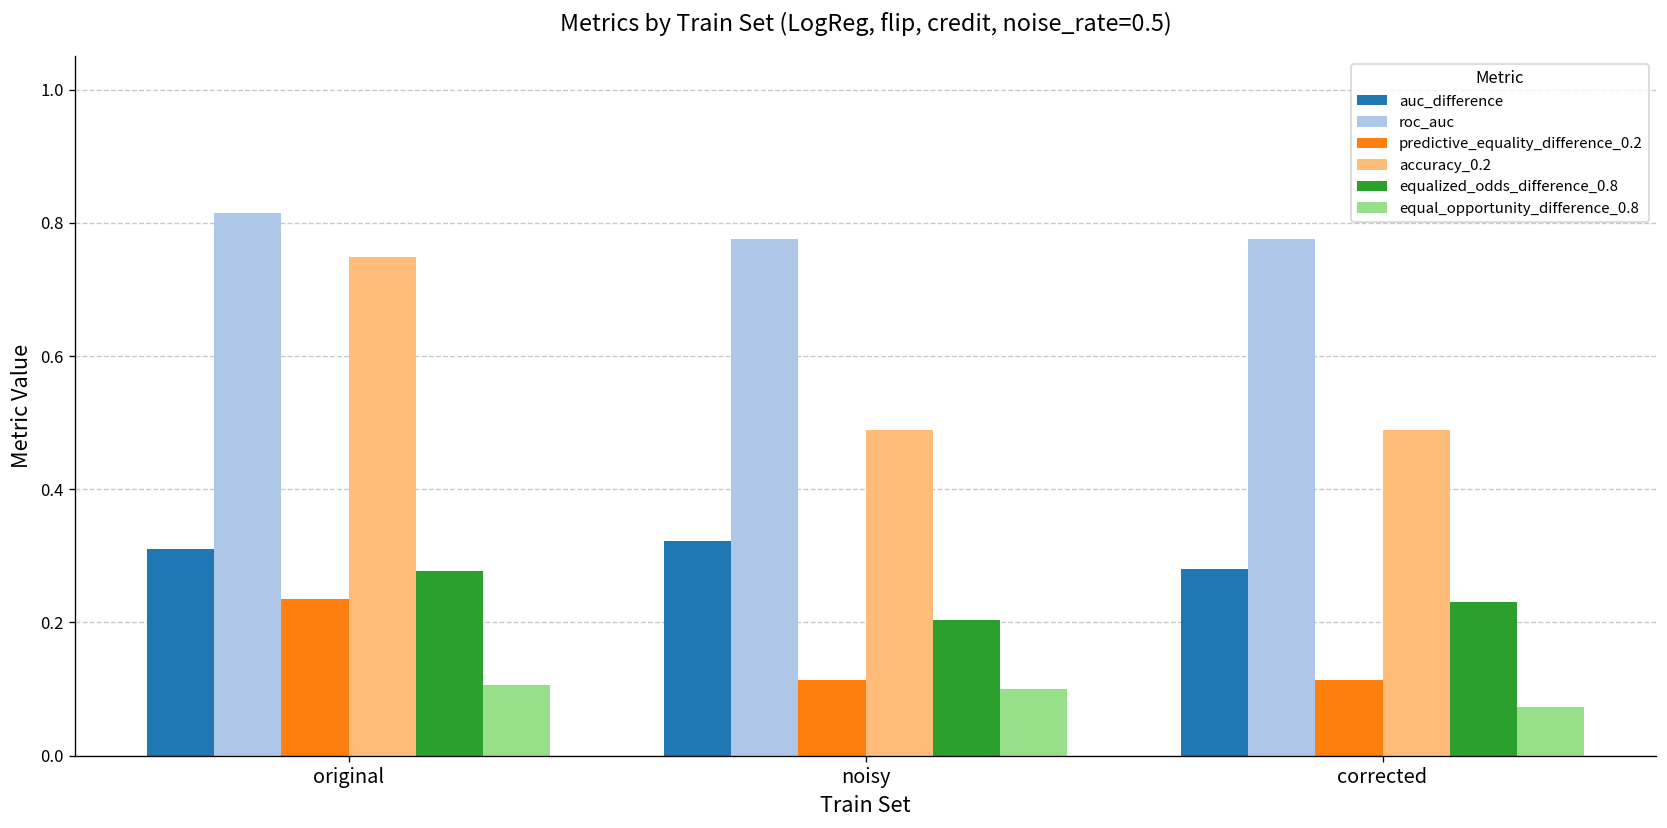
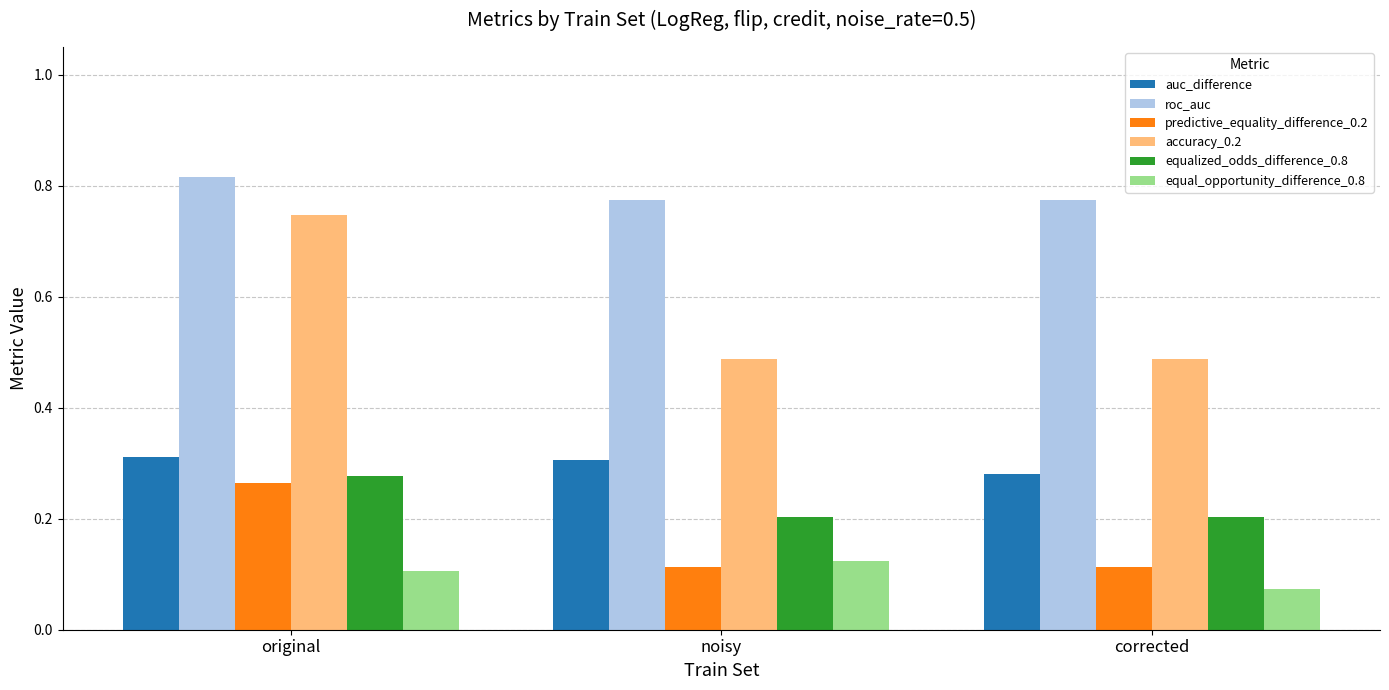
predictive_equality_difference_0.2, original: 0.24 -> 0.26
auc_difference, noisy: 0.32 -> 0.31
equal_opportunity_difference_0.8, noisy: 0.10 -> 0.12
equalized_odds_difference_0.8, corrected: 0.23 -> 0.20
